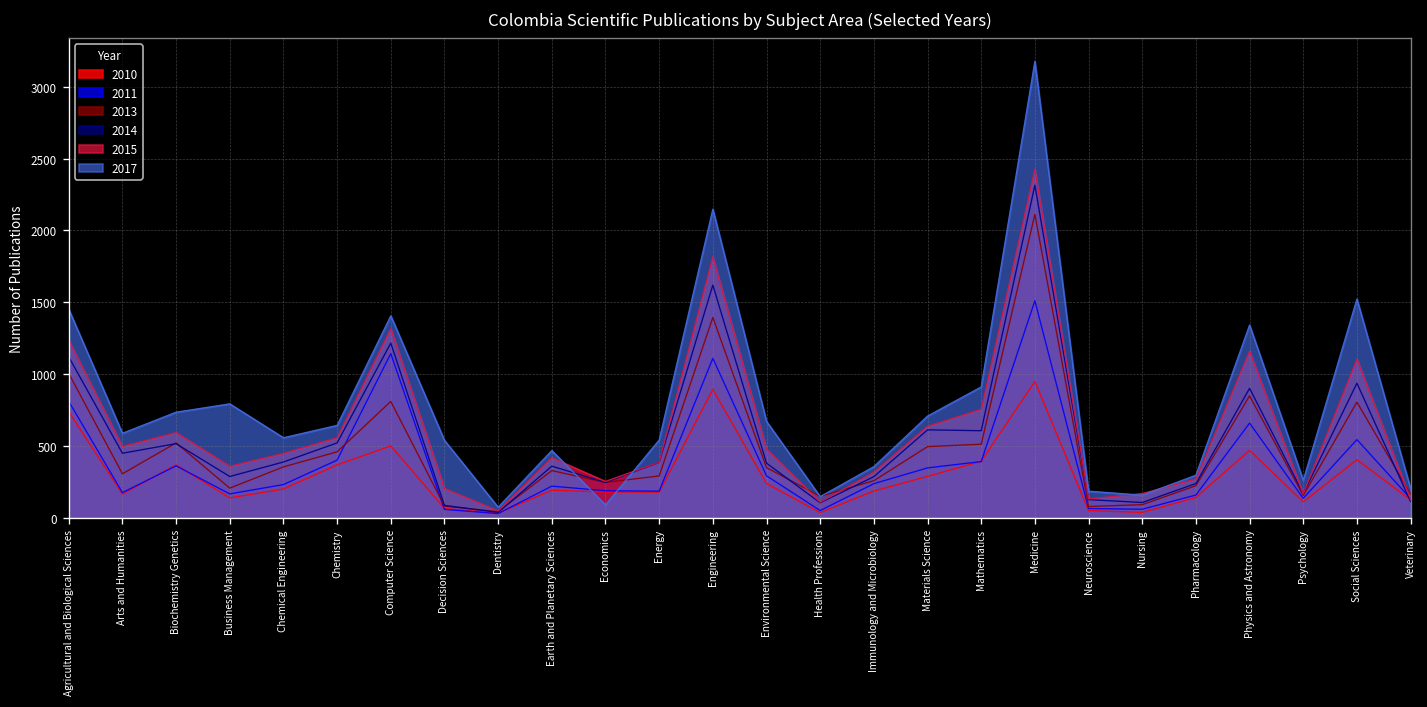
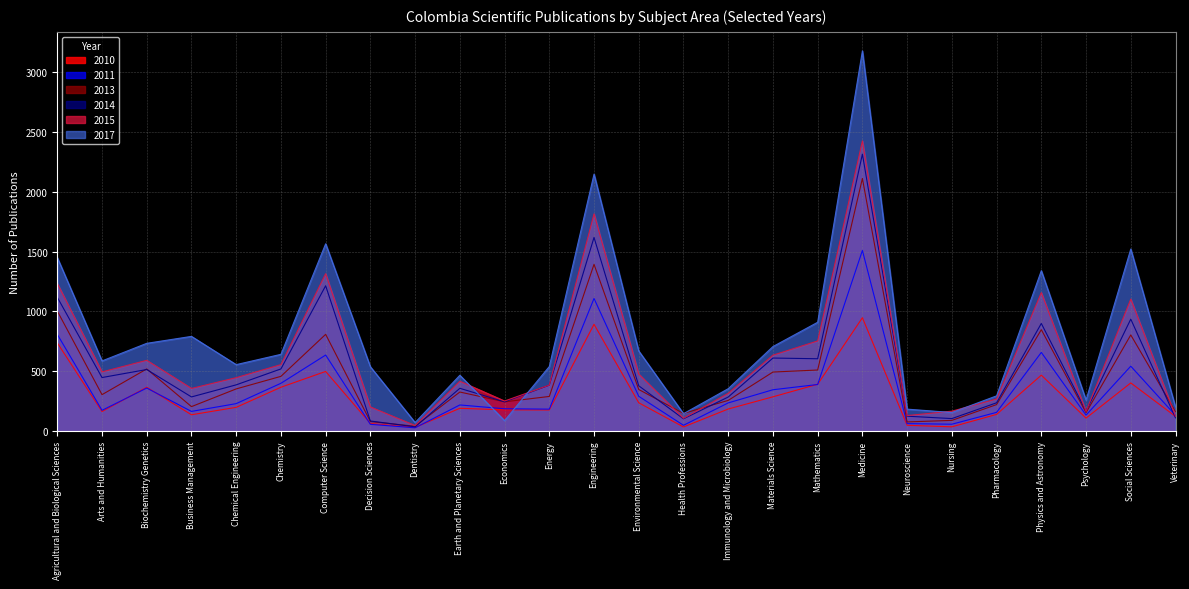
2011, Computer Science: 1140 -> 640
2017, Computer Science: 1410 -> 1570
